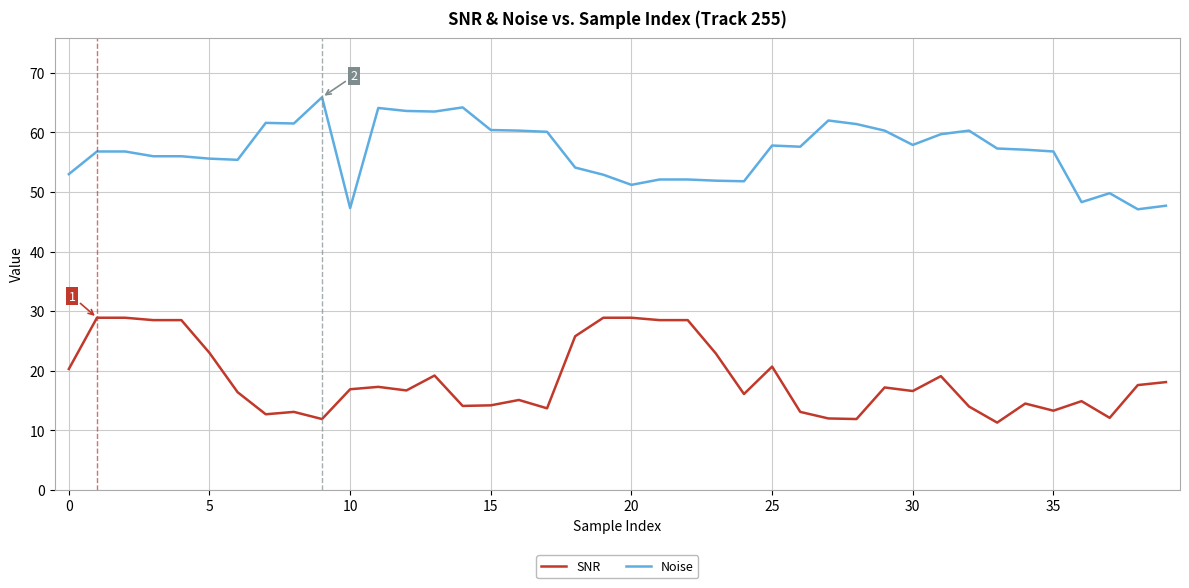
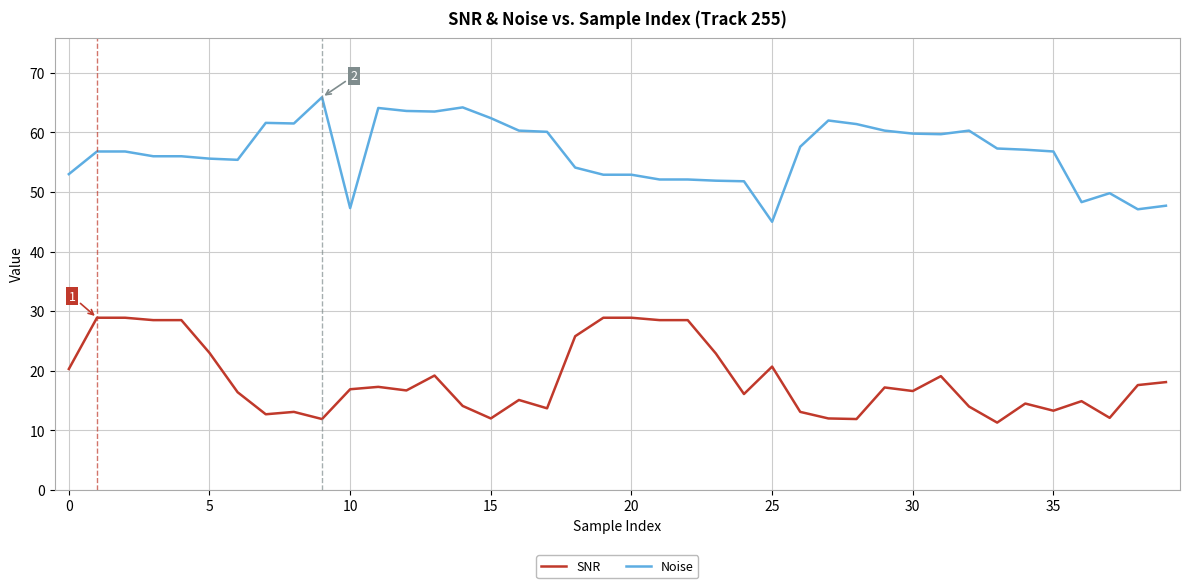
SNR, 15: 14 -> 12
Noise, 15: 60 -> 62
Noise, 20: 51 -> 53
Noise, 25: 58 -> 45
Noise, 30: 58 -> 60
